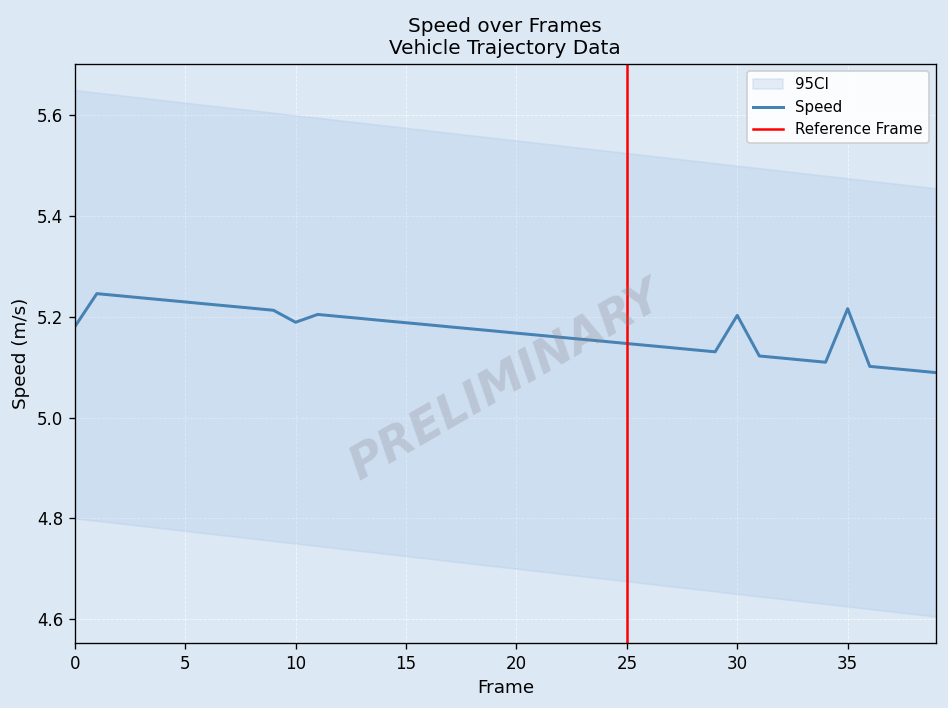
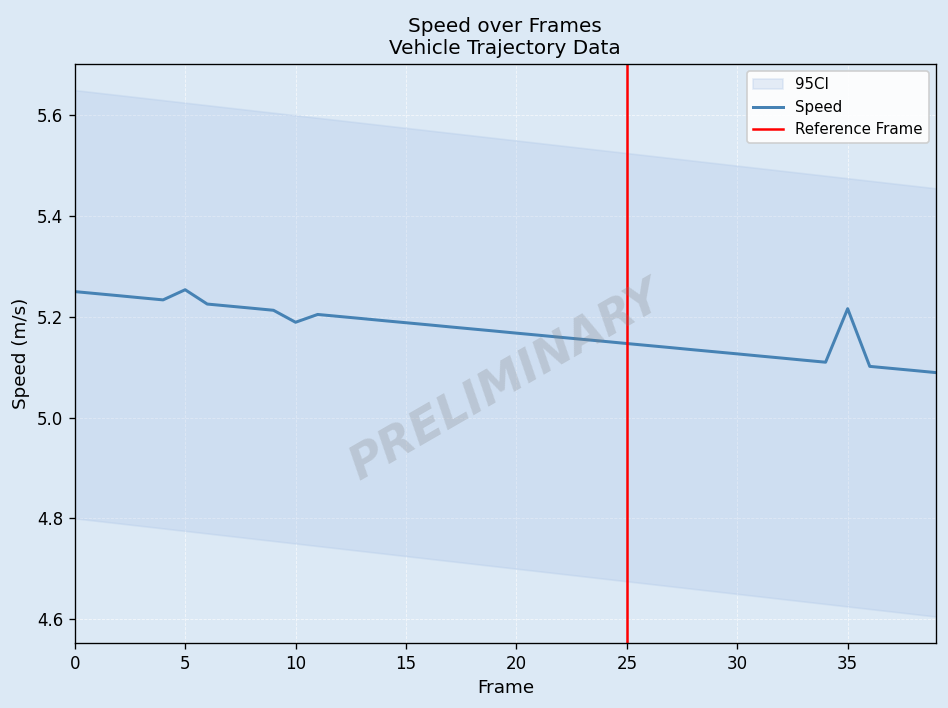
Speed, 0: 5.18 -> 5.25
Speed, 5: 5.23 -> 5.25
Speed, 30: 5.20 -> 5.13
